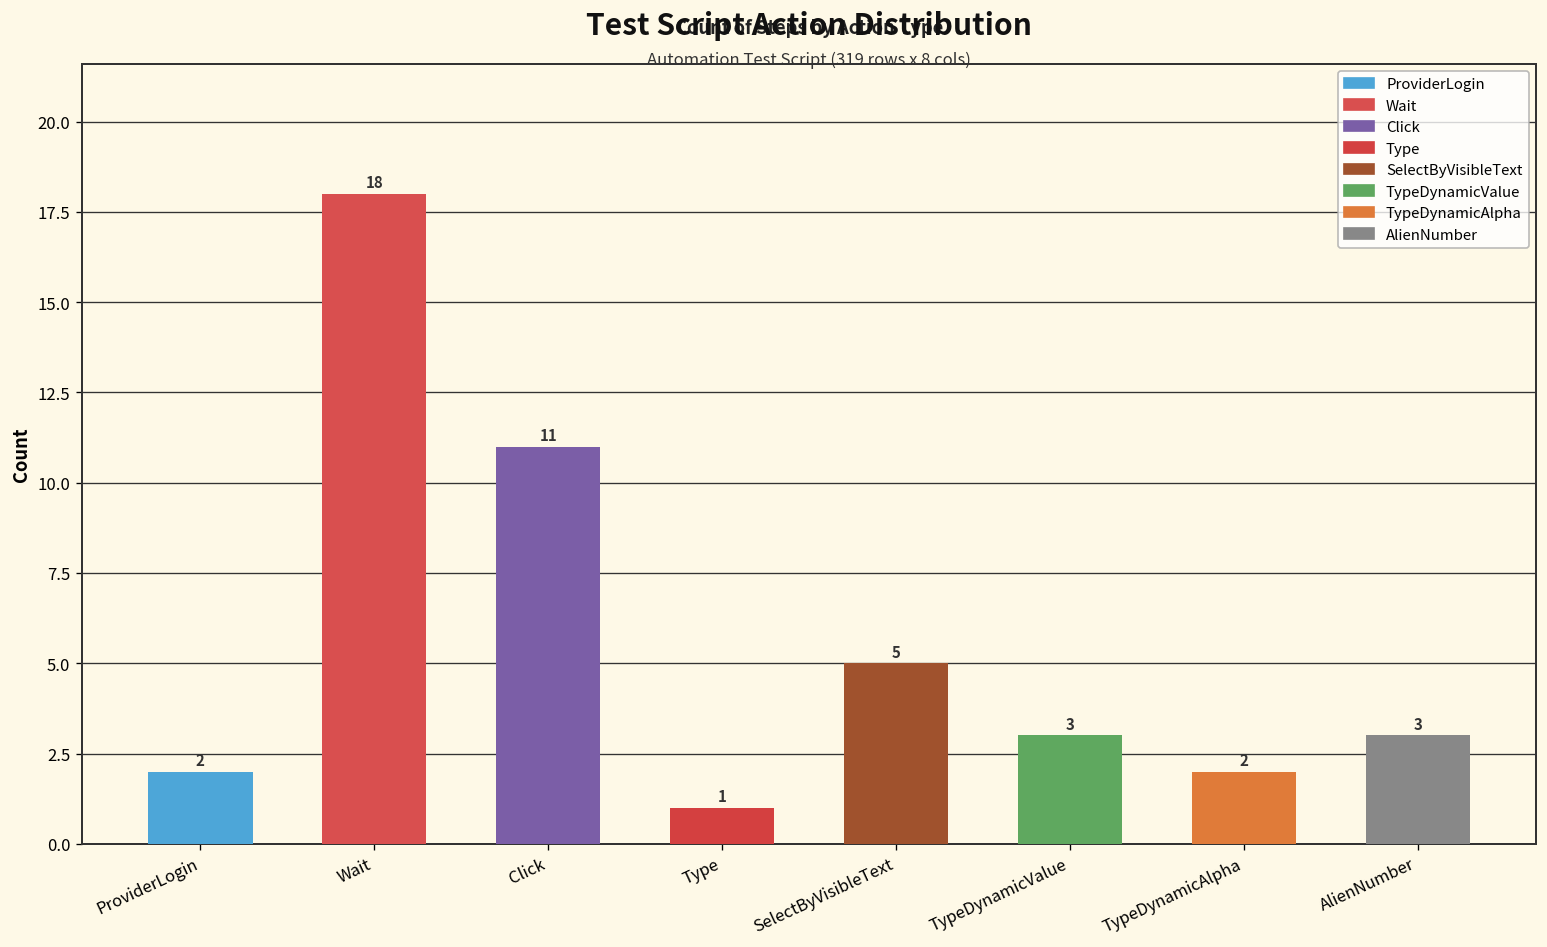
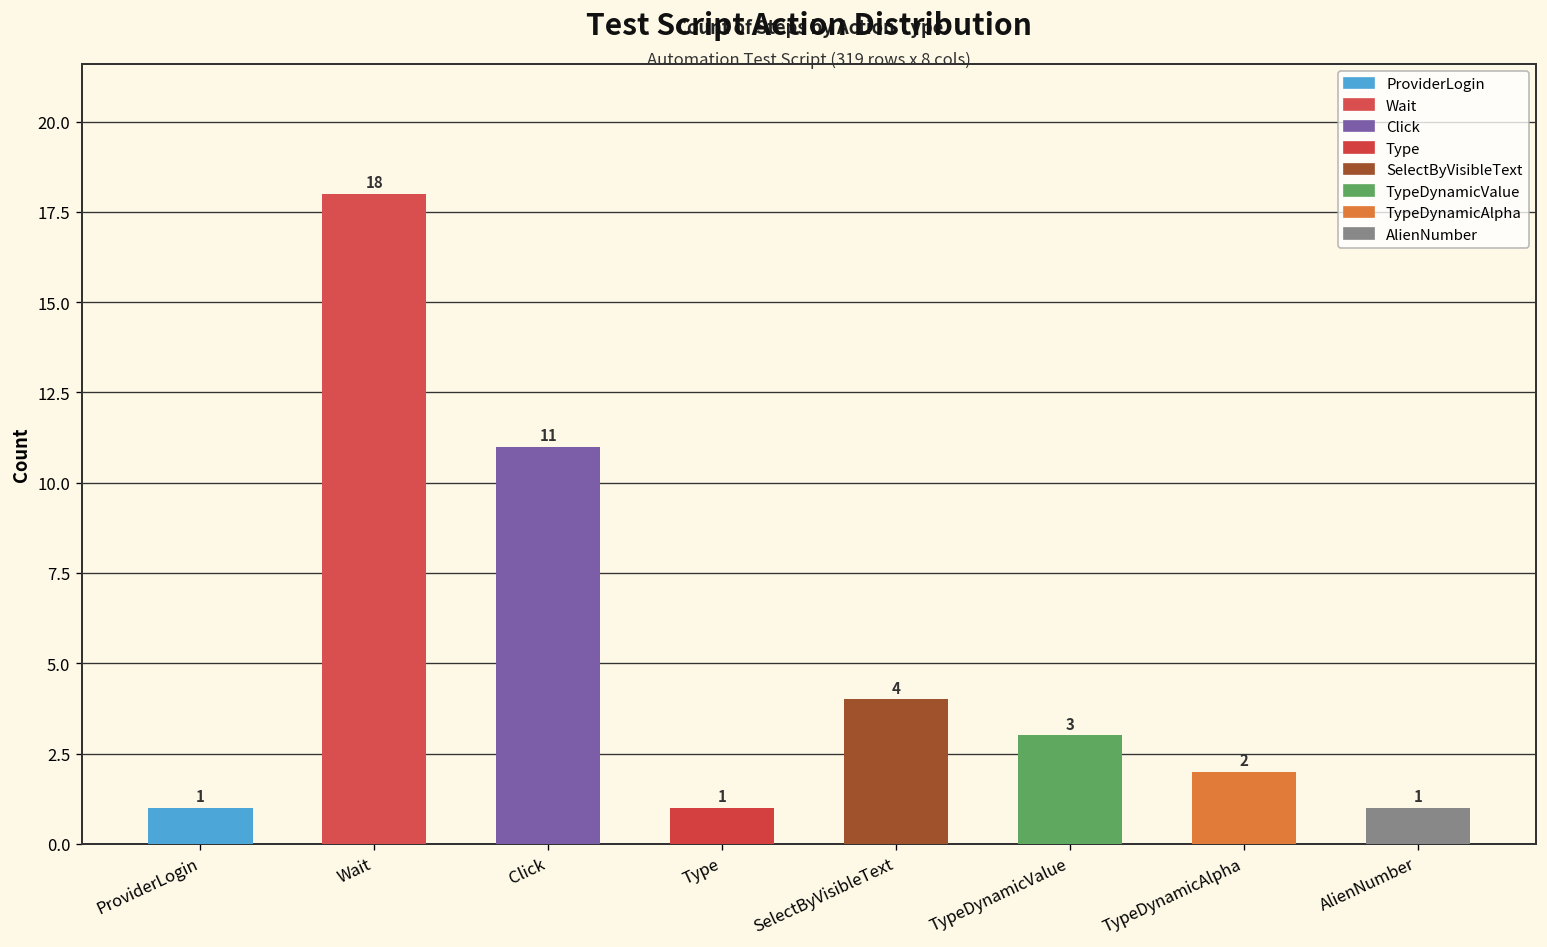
ProviderLogin: 2 -> 1
SelectByVisibleText: 5 -> 4
AlienNumber: 3 -> 1
